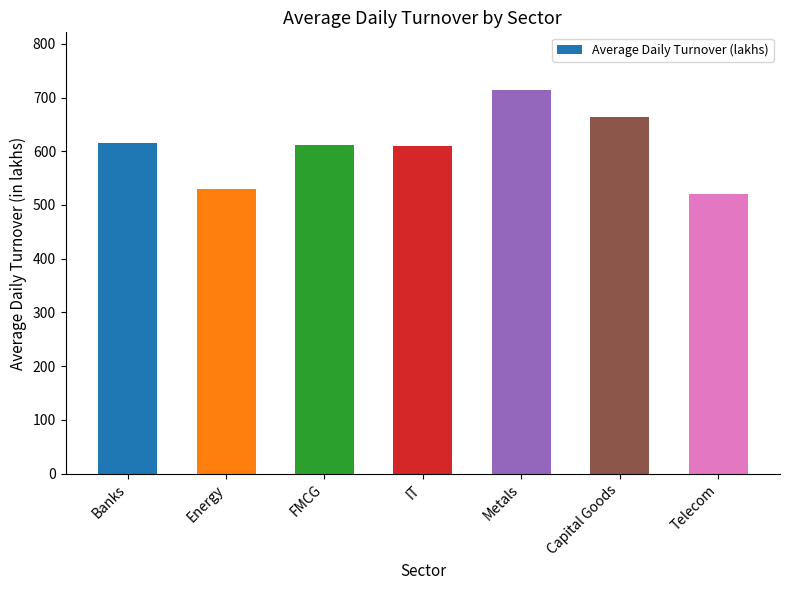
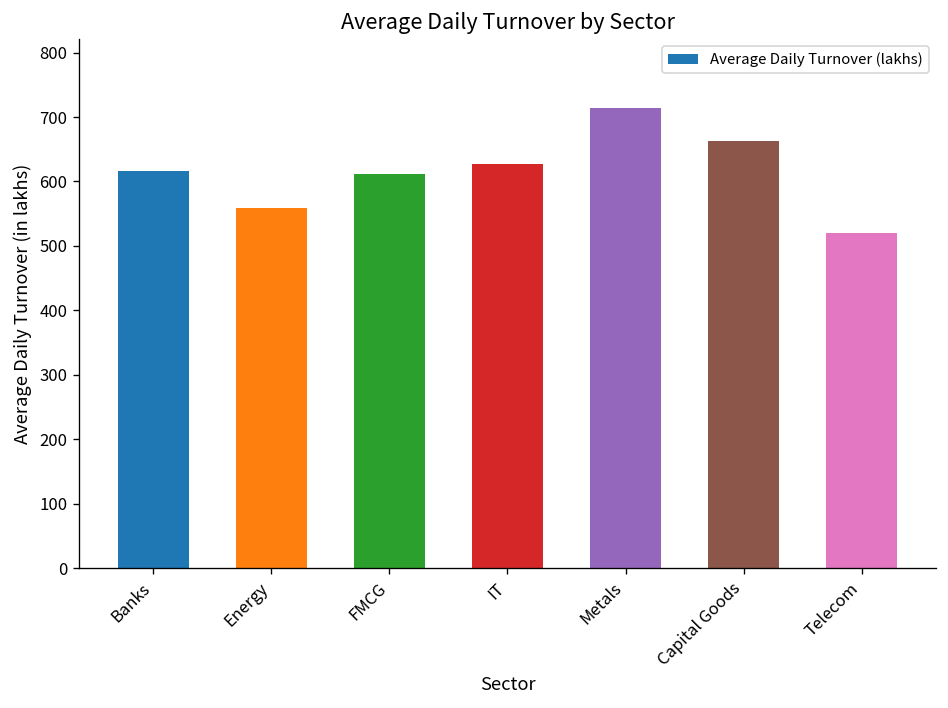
Energy: 530 -> 560
IT: 610 -> 630
